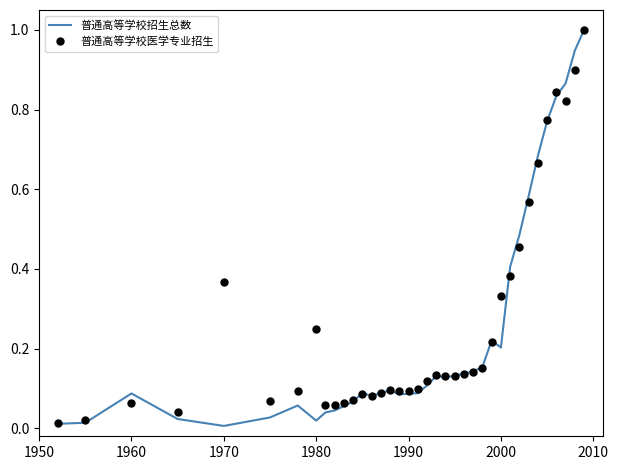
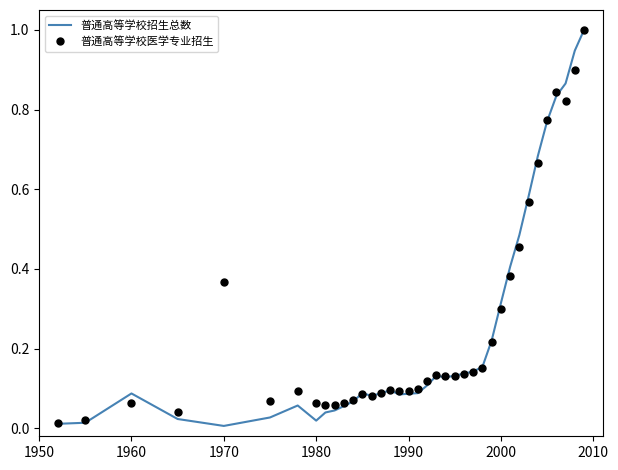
普通高等学校医学专业招生, 1980: 0.25 -> 0.06
普通高等学校招生总数, 2000: 0.20 -> 0.31
普通高等学校医学专业招生, 2000: 0.33 -> 0.30
